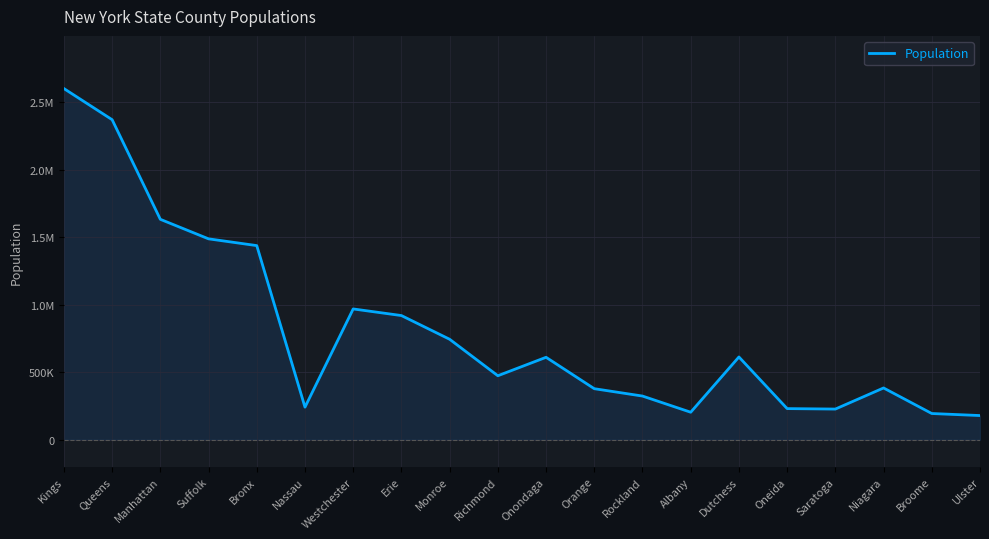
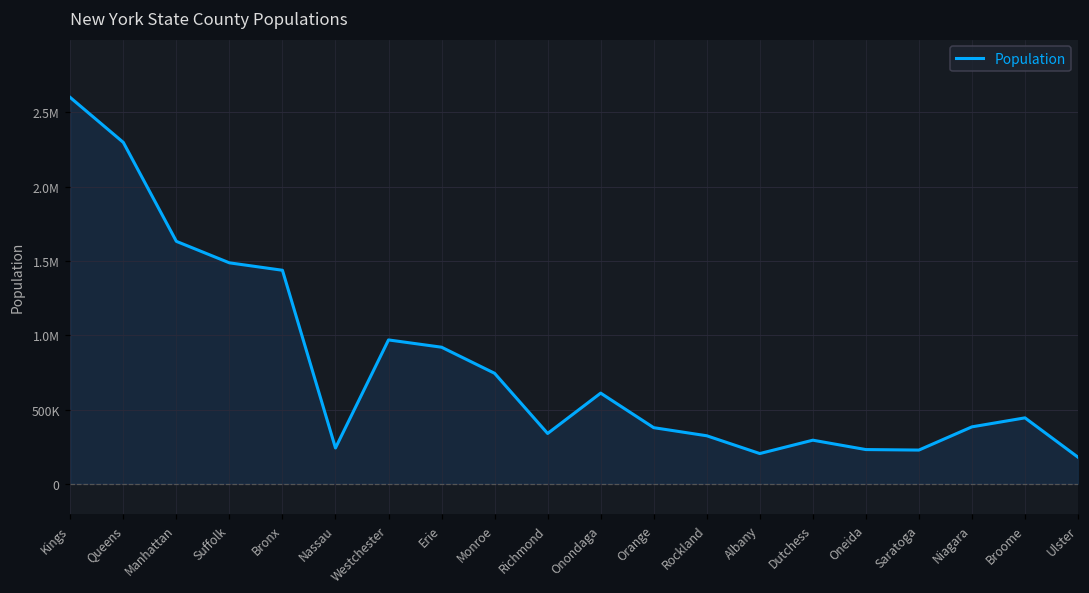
Queens: 2370000 -> 2300000
Richmond: 470000 -> 340000
Dutchess: 610000 -> 290000
Broome: 190000 -> 440000
